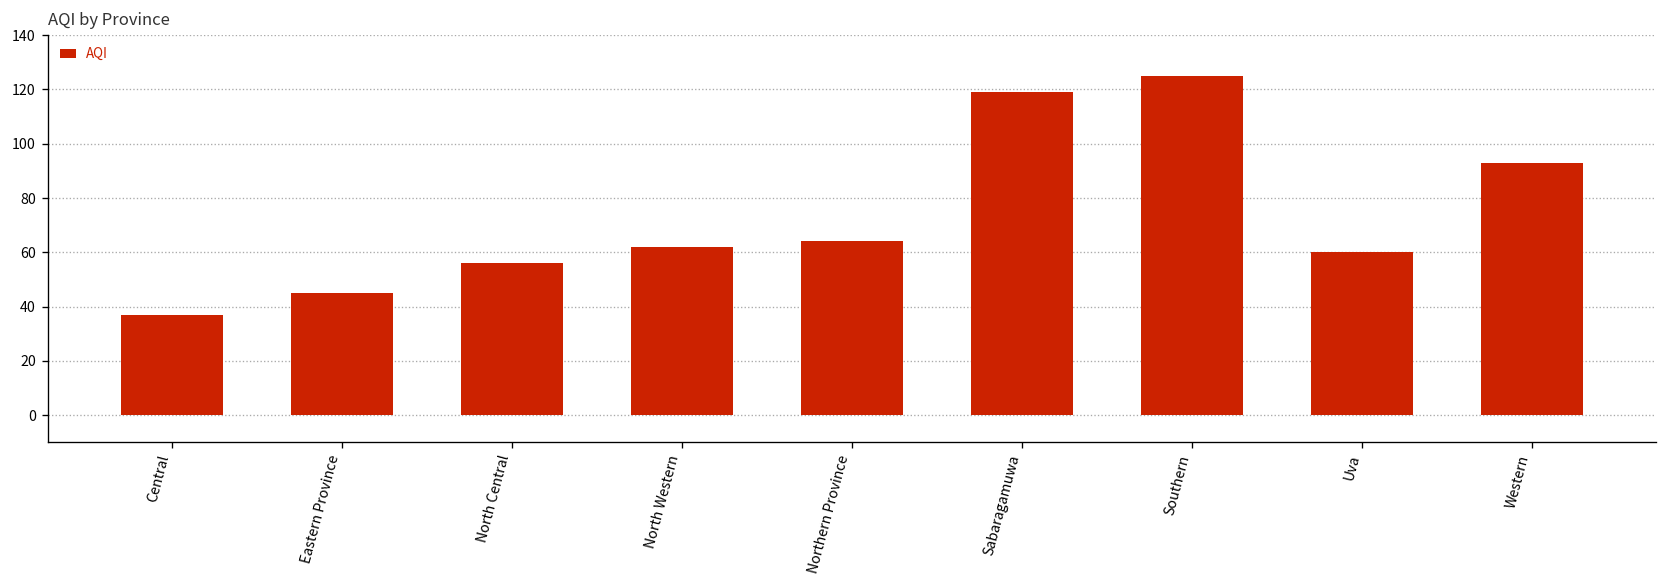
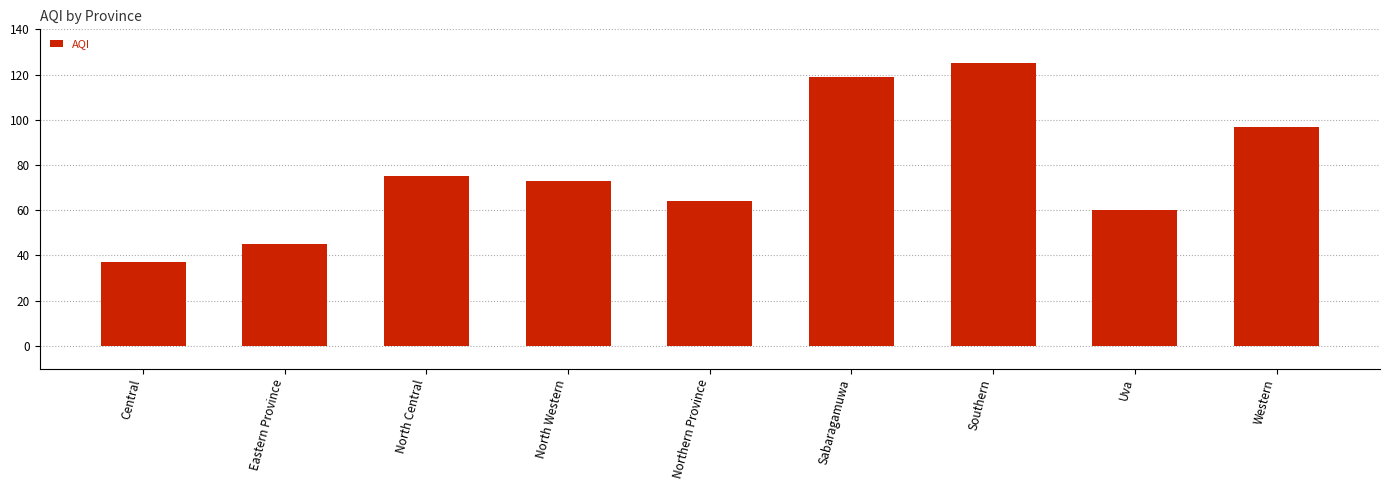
North Central: 56 -> 75
North Western: 62 -> 73
Western: 93 -> 97
